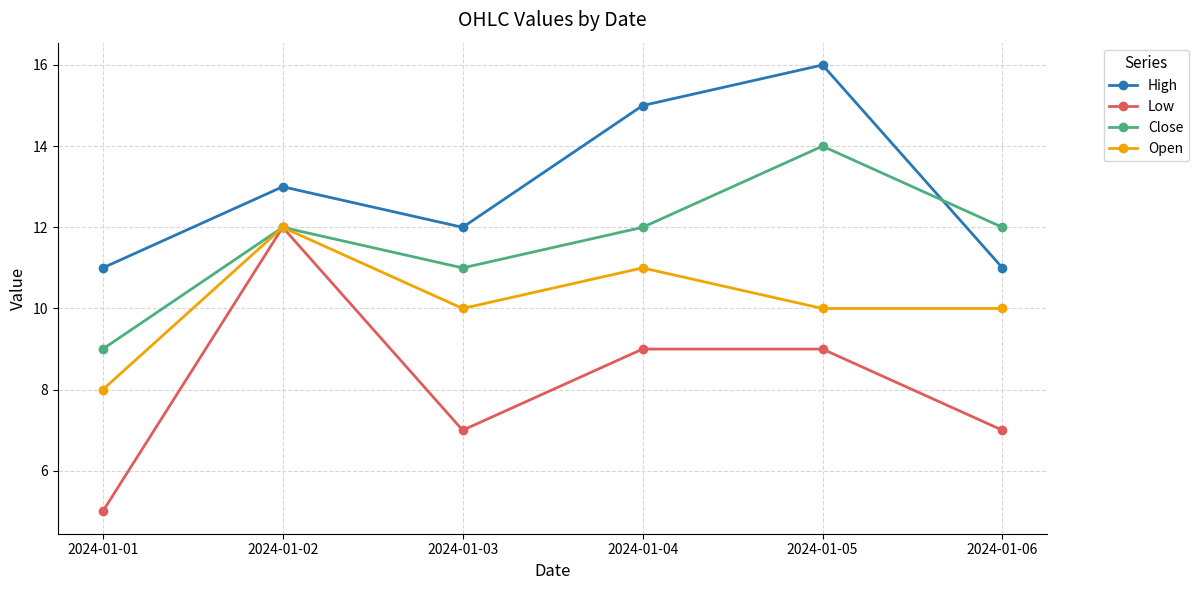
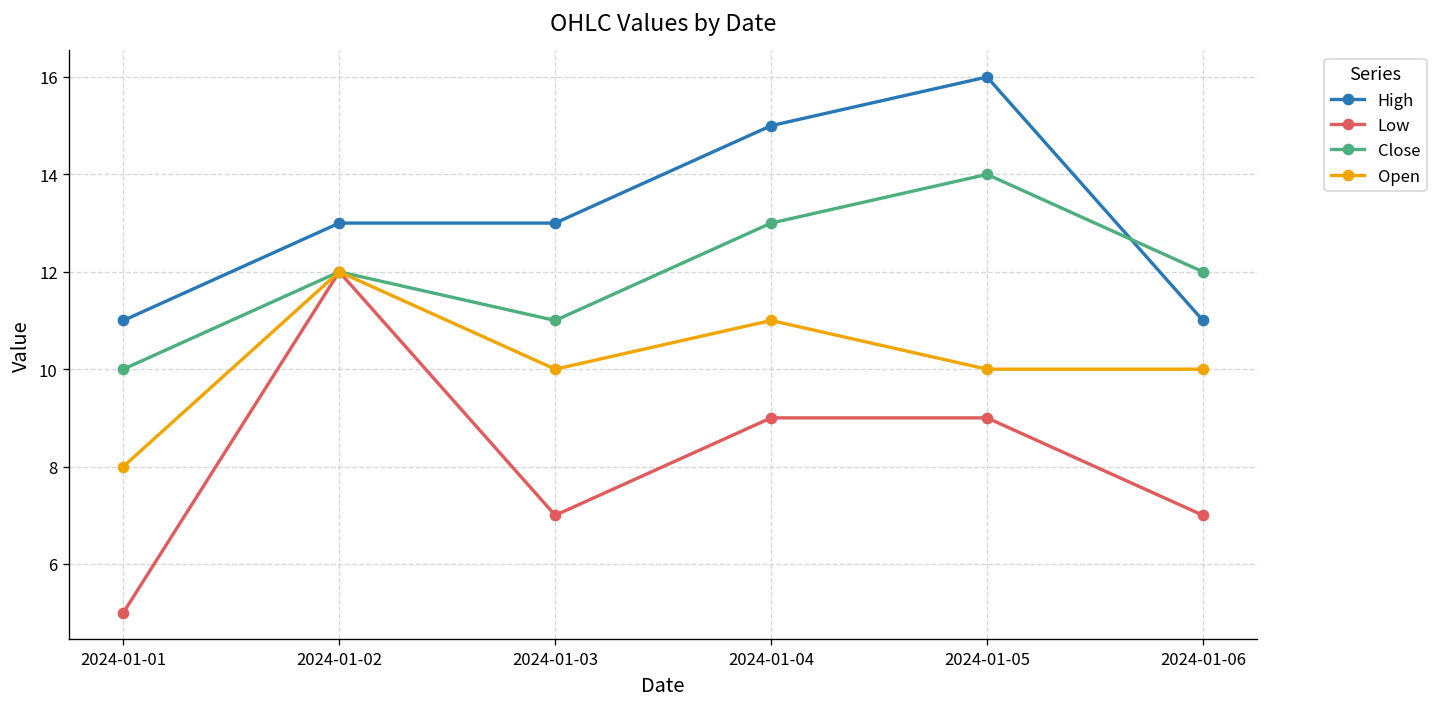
Close, 2024-01-01: 9 -> 10
High, 2024-01-03: 12 -> 13
Close, 2024-01-04: 12 -> 13
